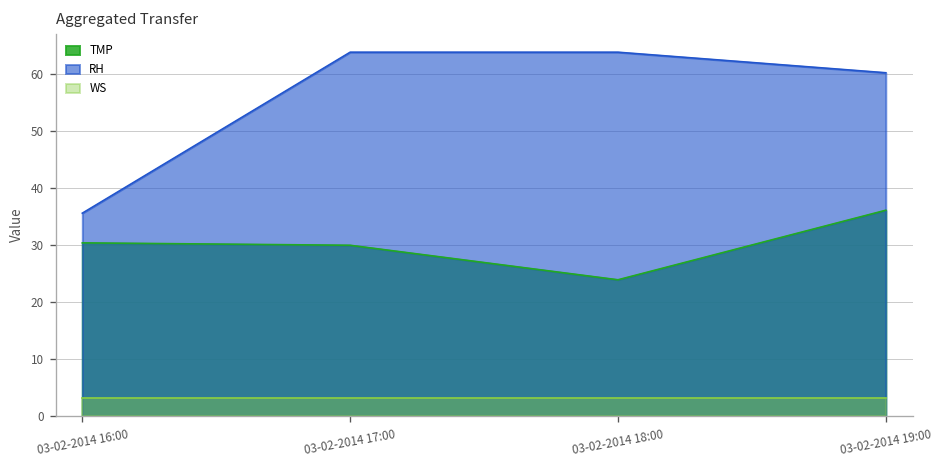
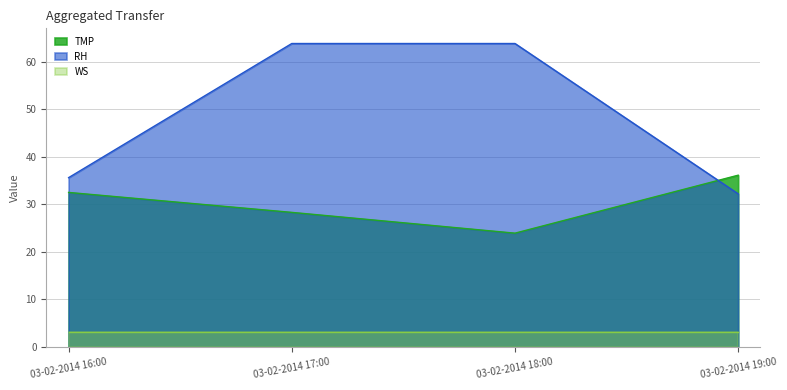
TMP, 03-02-2014 16:00: 30 -> 32
TMP, 03-02-2014 17:00: 30 -> 28
RH, 03-02-2014 19:00: 60 -> 32
